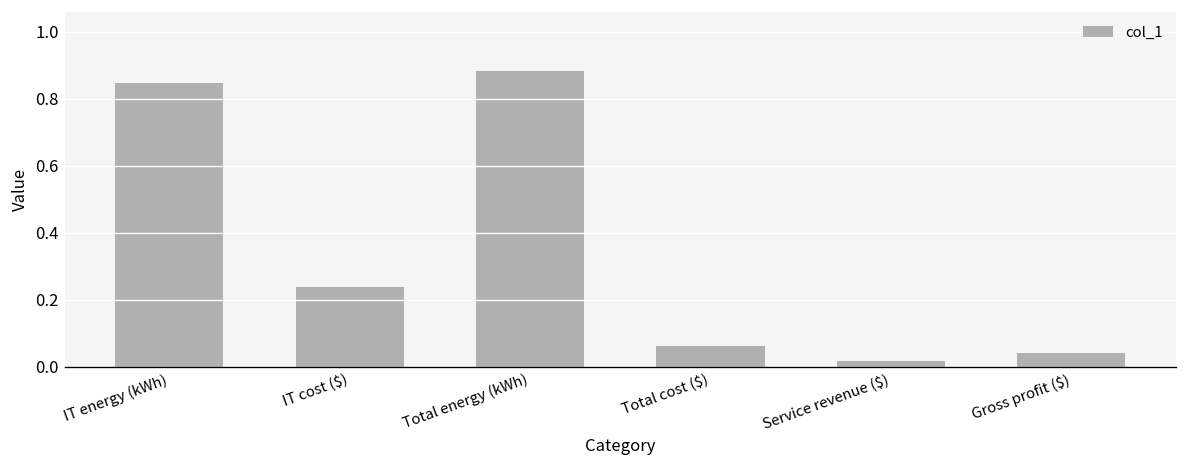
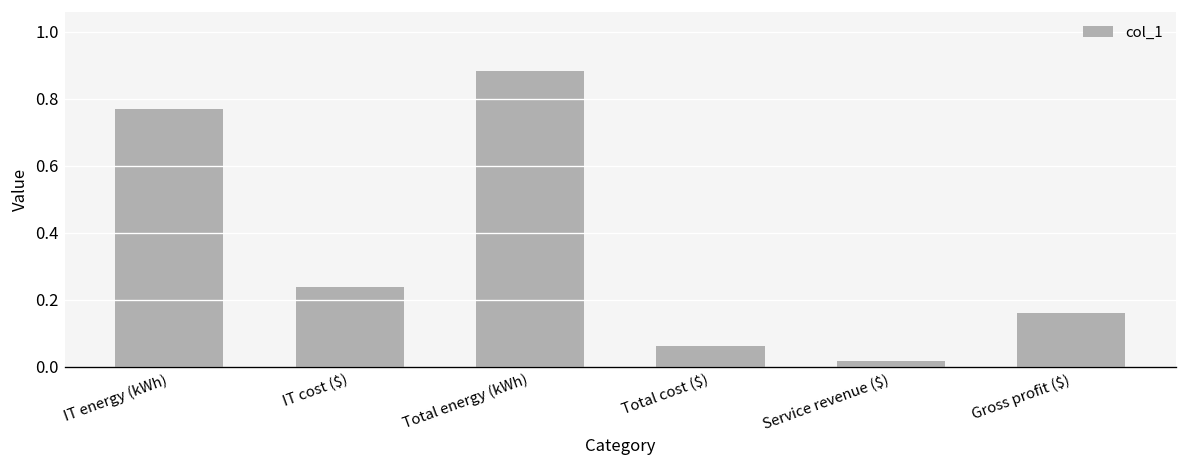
IT energy (kWh): 0.85 -> 0.77
Gross profit ($): 0.04 -> 0.16
